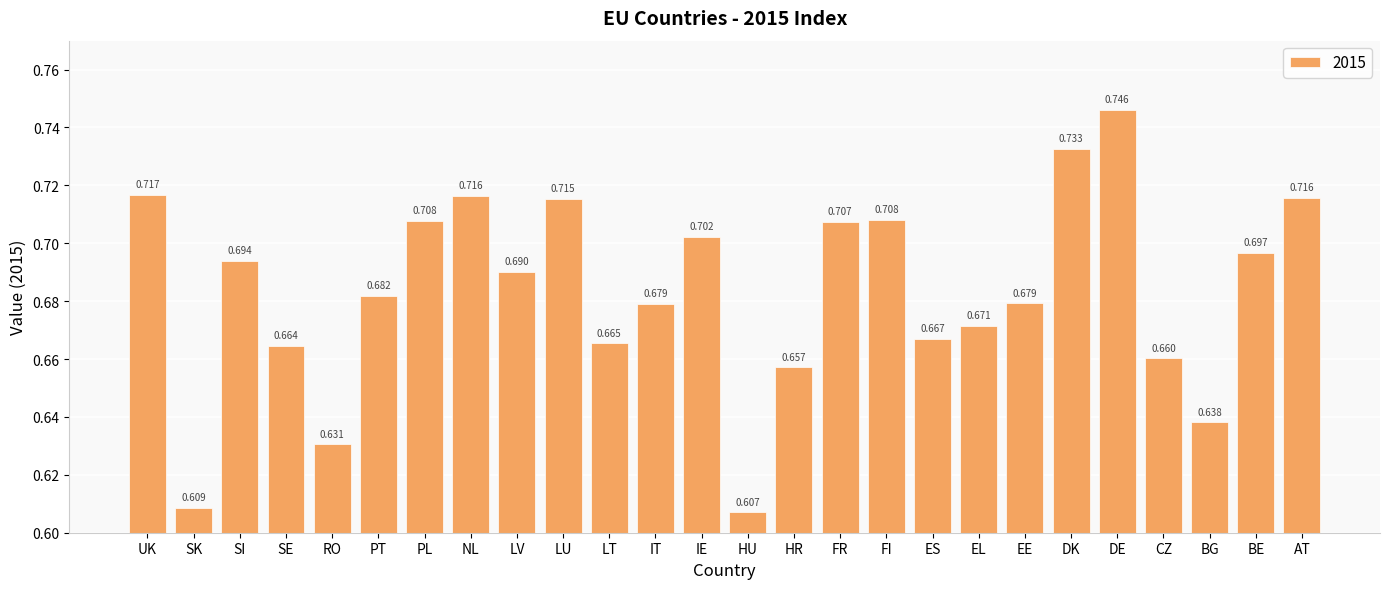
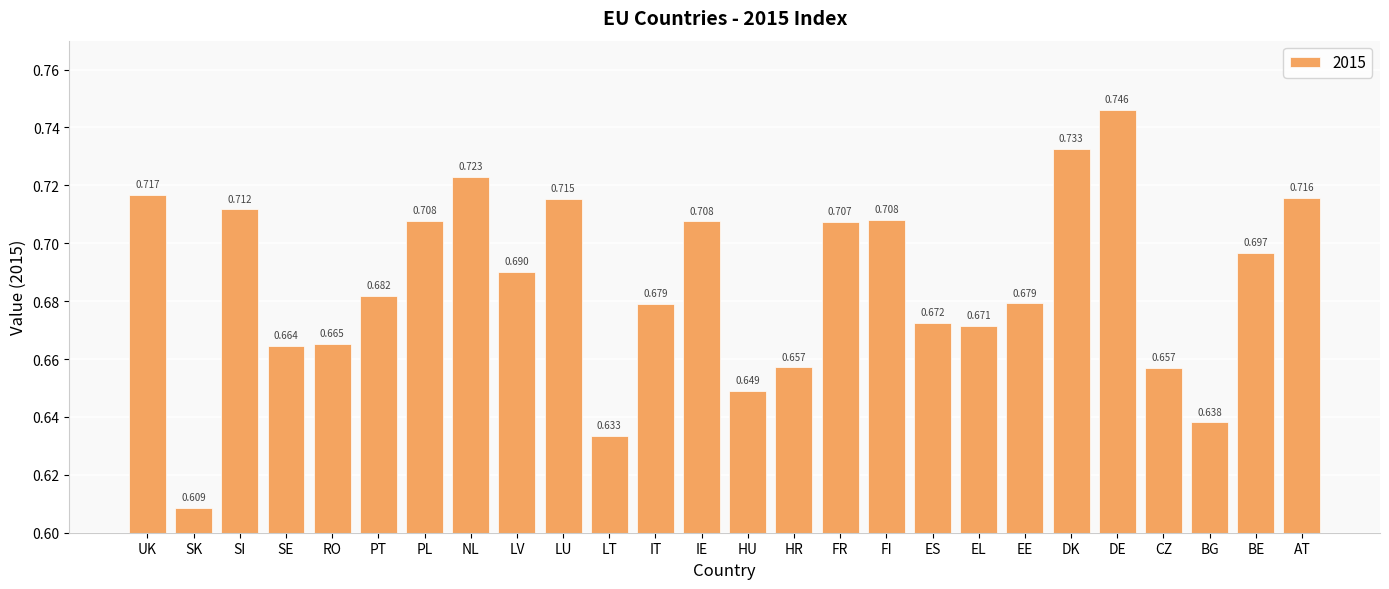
SI: 0.694 -> 0.712
RO: 0.631 -> 0.665
NL: 0.716 -> 0.723
LT: 0.665 -> 0.633
IE: 0.702 -> 0.708
HU: 0.607 -> 0.649
ES: 0.667 -> 0.672
CZ: 0.660 -> 0.657
